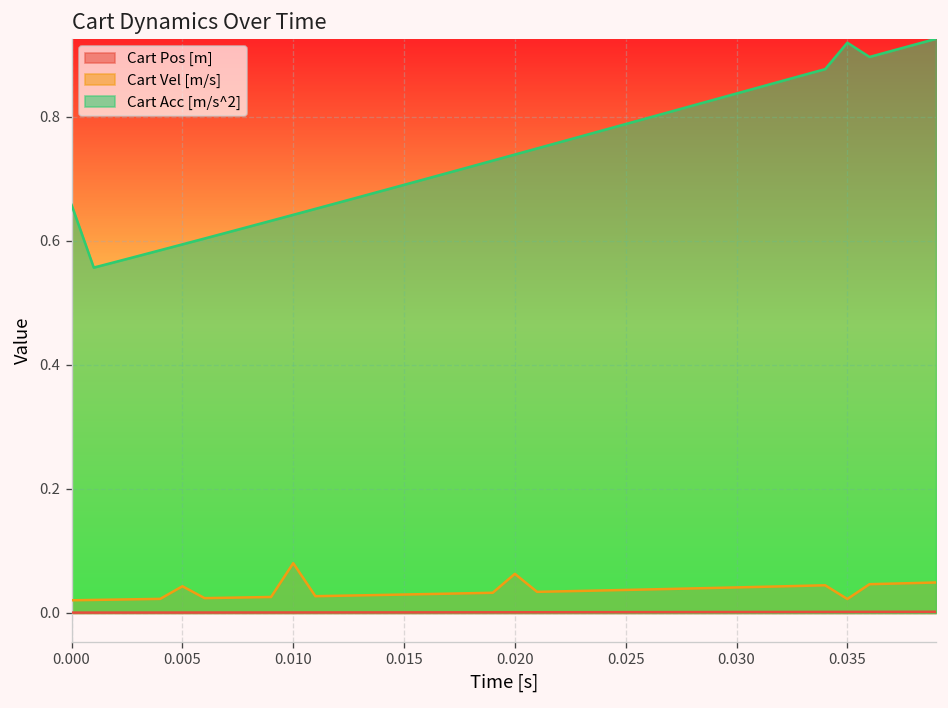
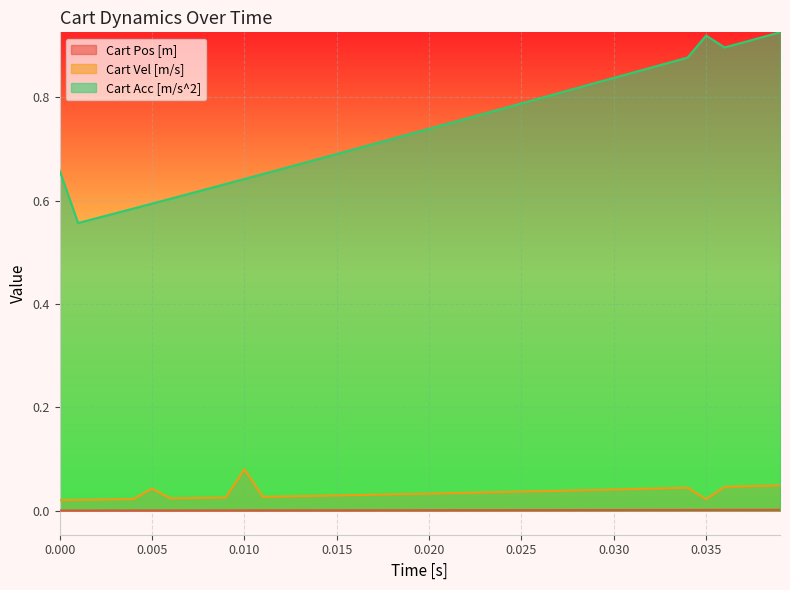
Cart Vel [m/s], 0.020: 0.06 -> 0.03
